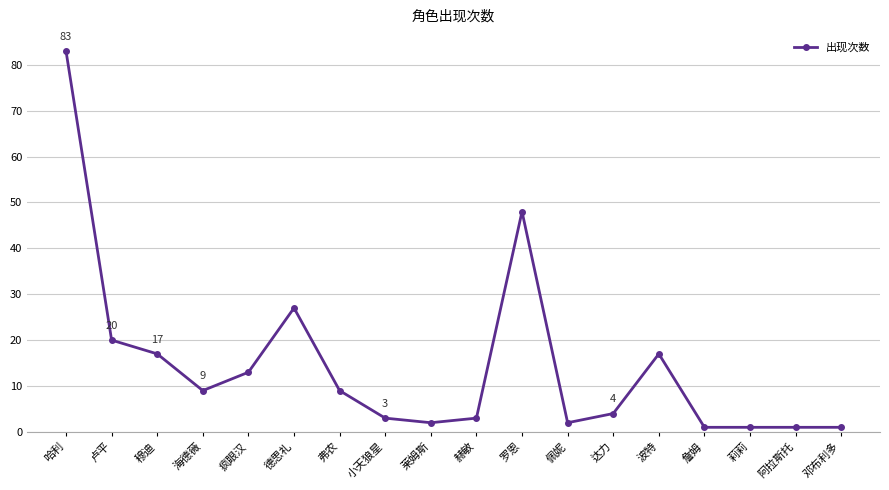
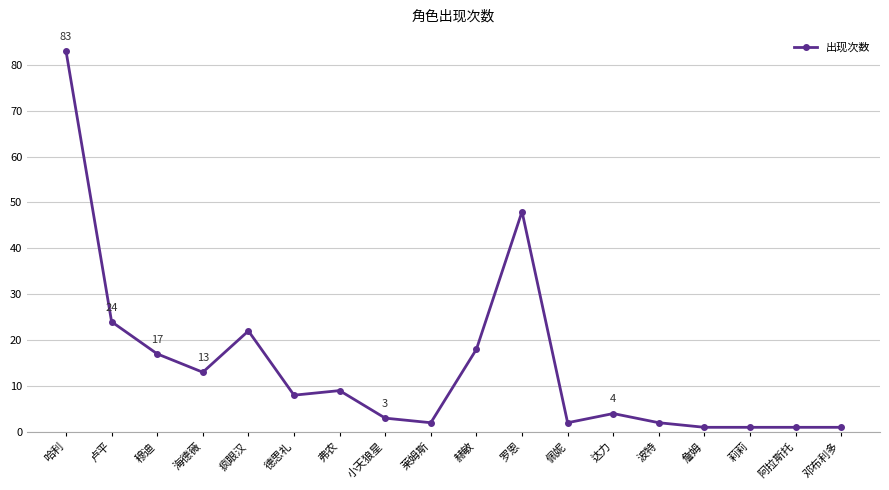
卢平: 20 -> 24
海德薇: 9 -> 13
疯眼汉: 13 -> 22
德思礼: 27 -> 8
赫敏: 3 -> 18
波特: 17 -> 2
